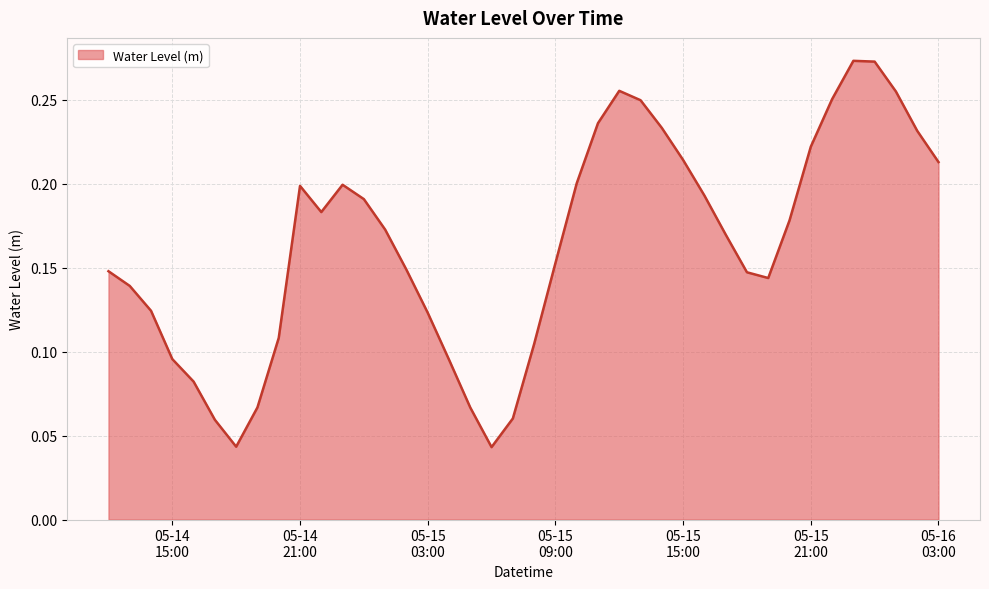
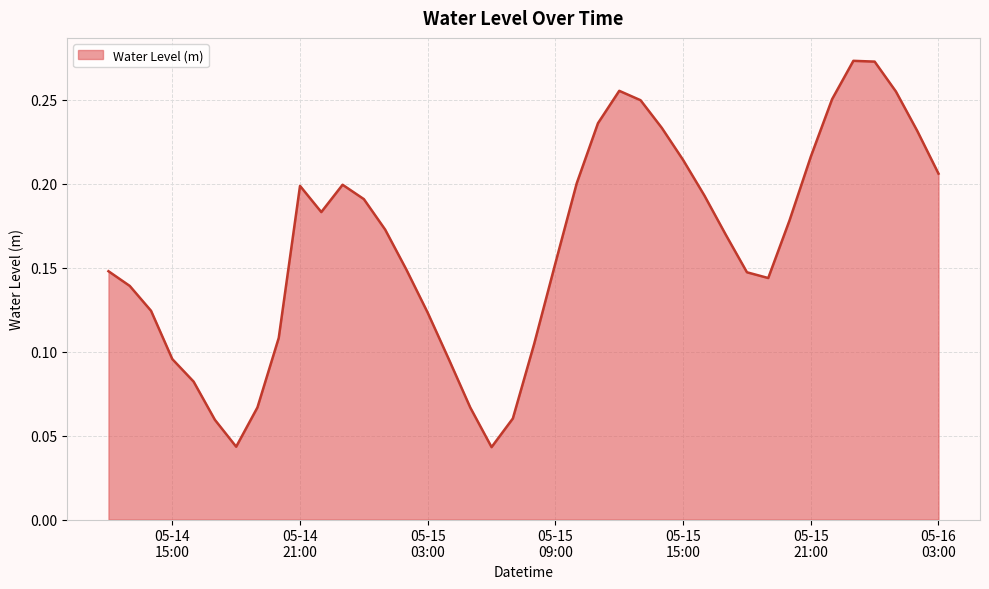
05-15 21:00: 0.222 -> 0.216
05-16 03:00: 0.213 -> 0.206
